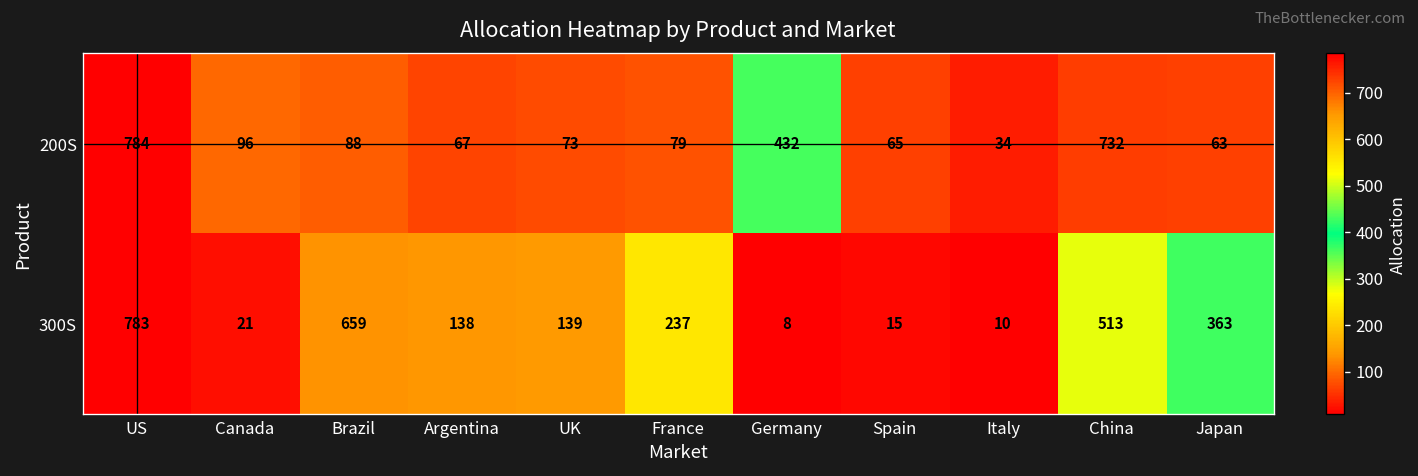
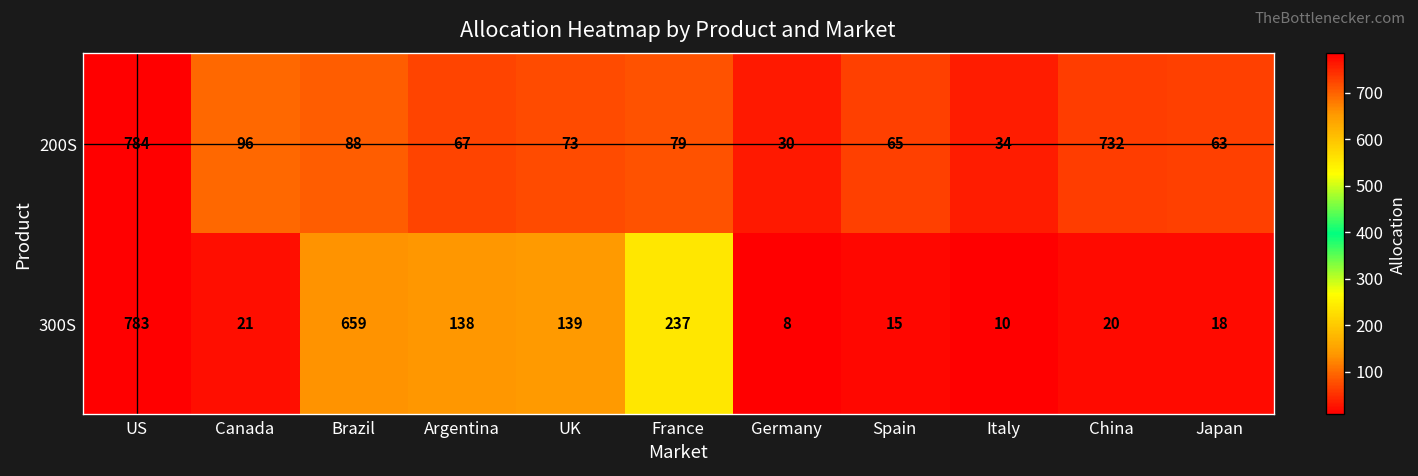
200S, Germany: 432 -> 30
300S, China: 513 -> 20
300S, Japan: 363 -> 18
